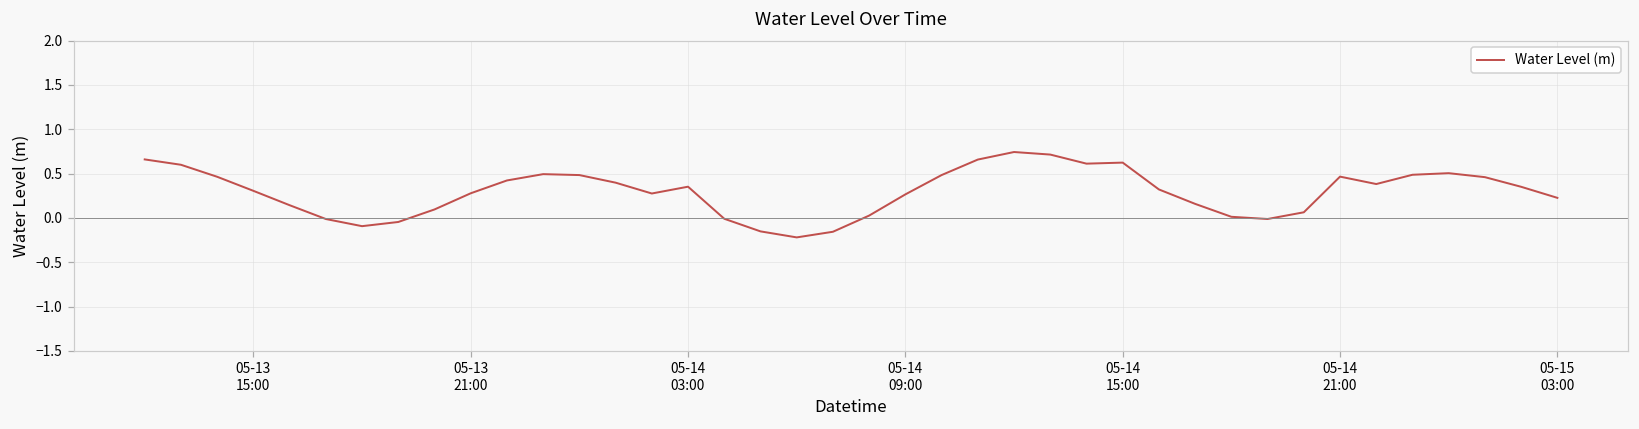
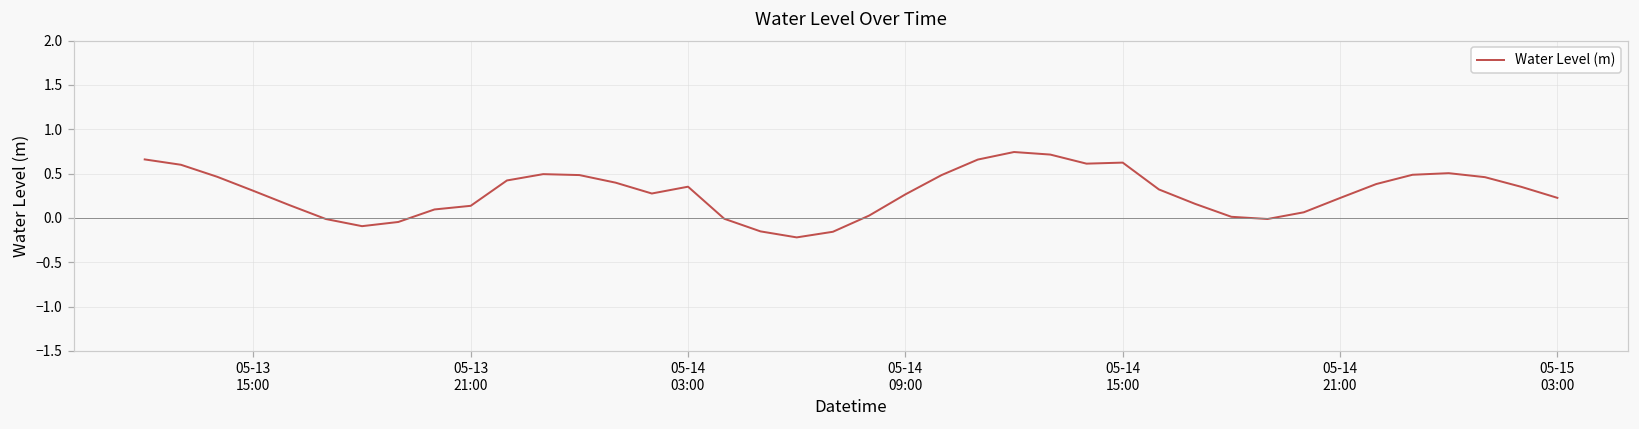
05-13 21:00: 0.3 -> 0.1
05-14 21:00: 0.5 -> 0.2
